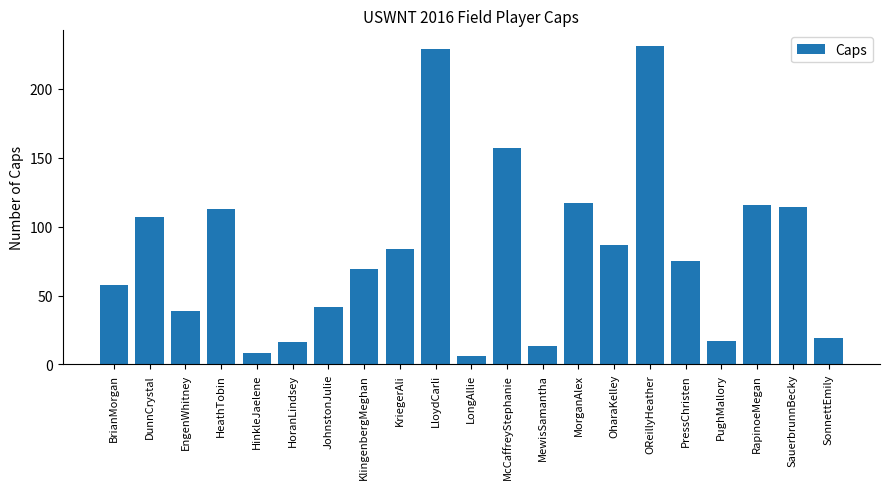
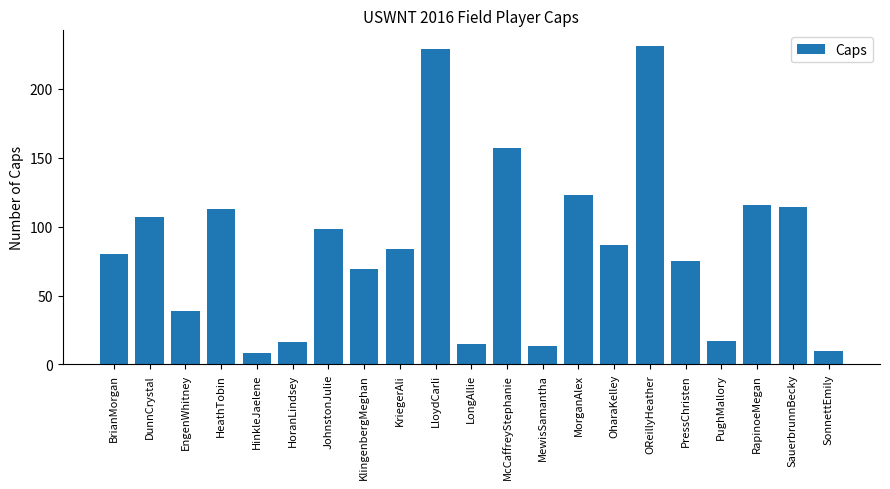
BrianMorgan: 58 -> 80
JohnstonJulie: 42 -> 98
LongAllie: 6 -> 15
MorganAlex: 117 -> 123
SonnettEmily: 19 -> 10
